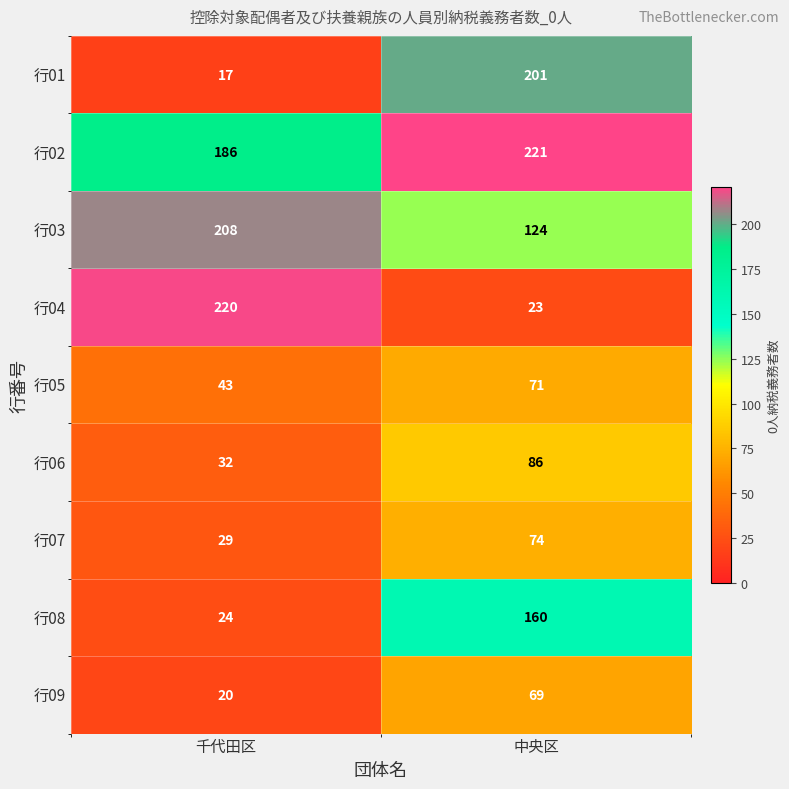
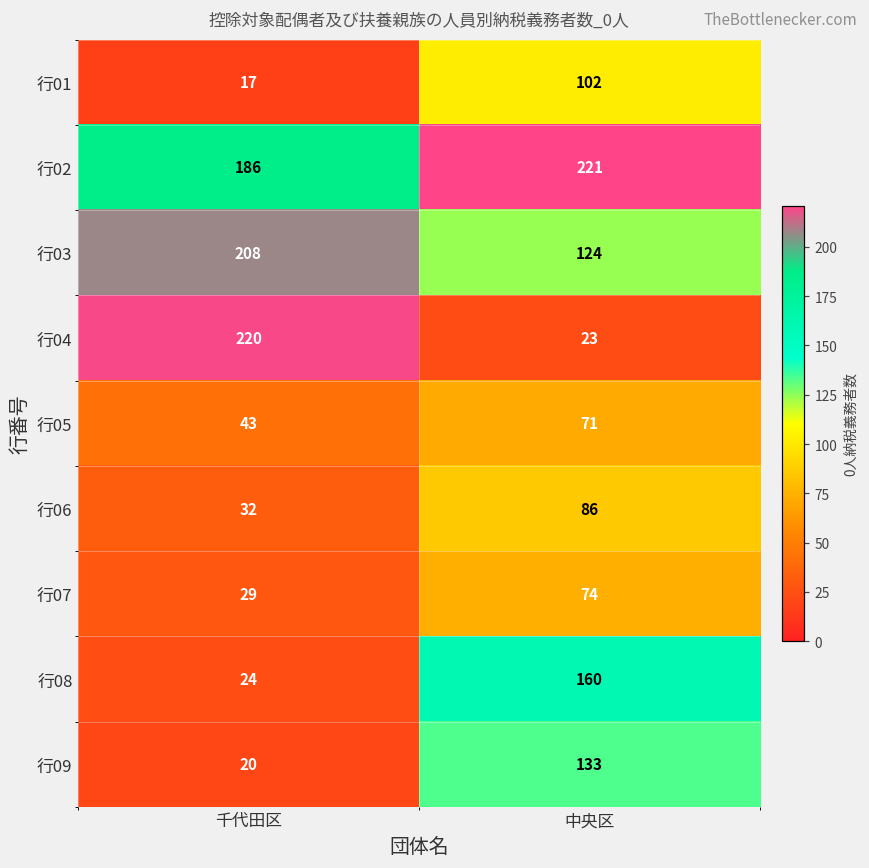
行01, 中央区: 201 -> 102
行09, 中央区: 69 -> 133
